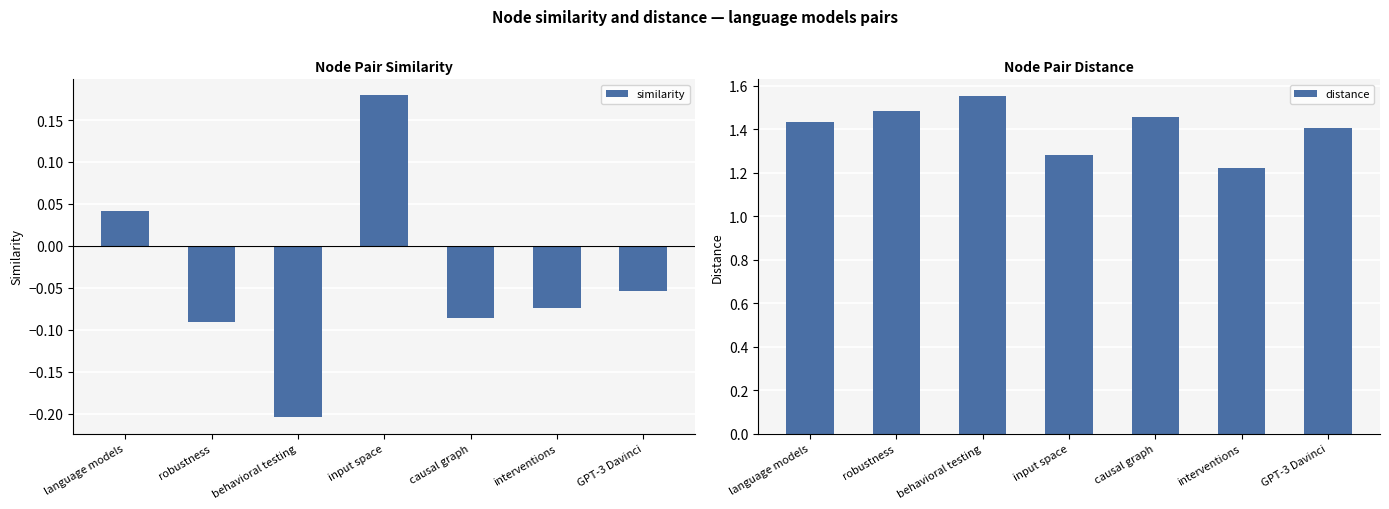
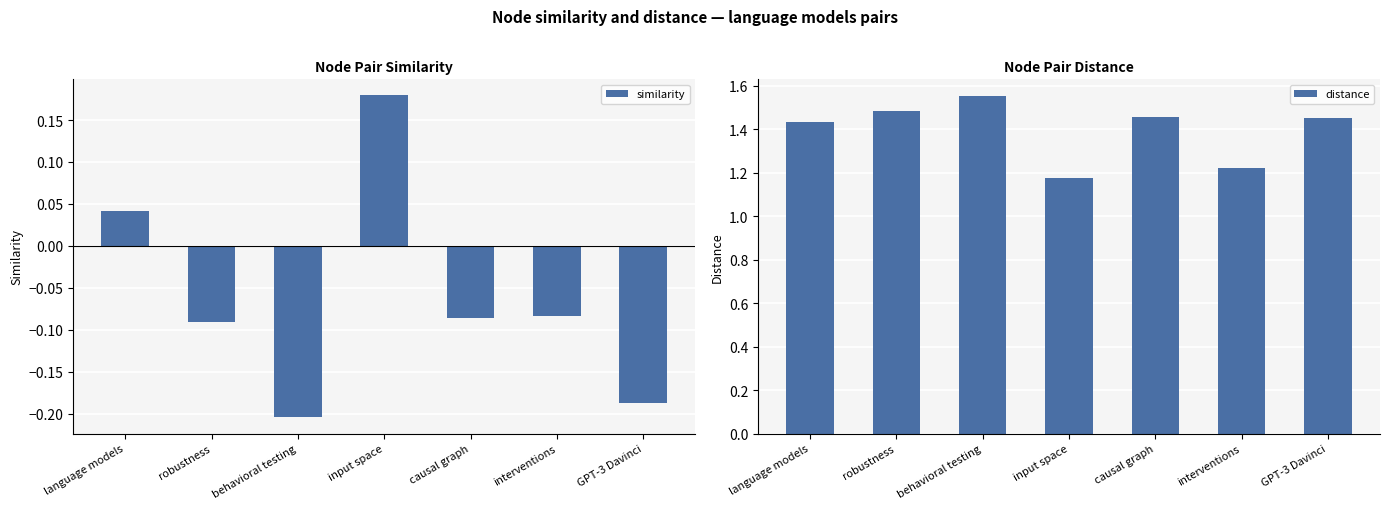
Node Pair Similarity, interventions: -0.07 -> -0.08
Node Pair Similarity, GPT-3 Davinci: -0.05 -> -0.19
Node Pair Distance, input space: 1.28 -> 1.18
Node Pair Distance, GPT-3 Davinci: 1.41 -> 1.45
